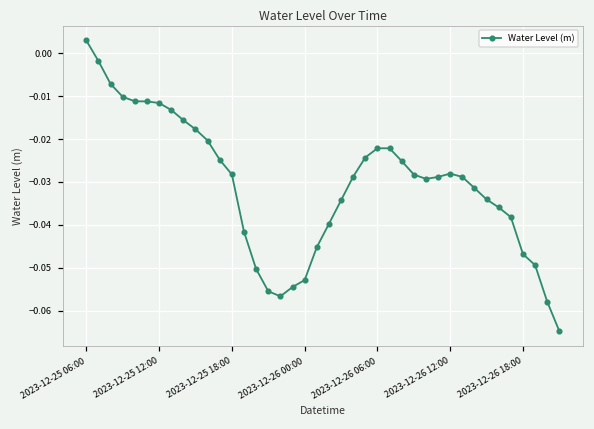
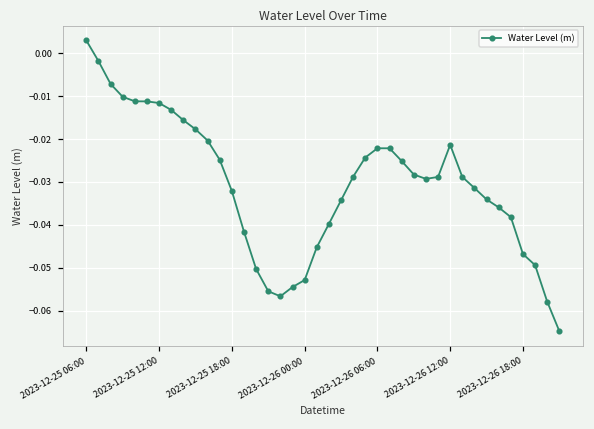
2023-12-25 18:00: -0.028 -> -0.032
2023-12-26 12:00: -0.028 -> -0.021
